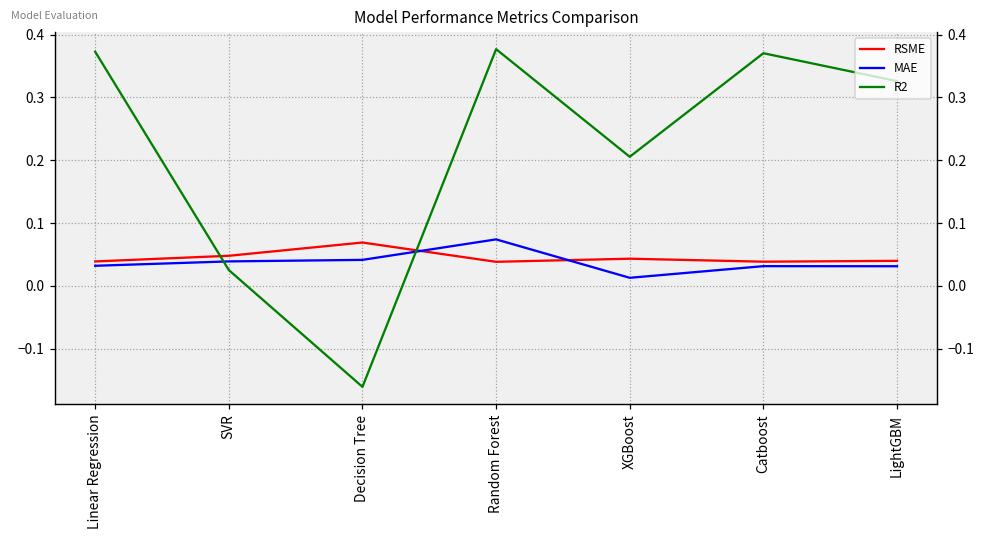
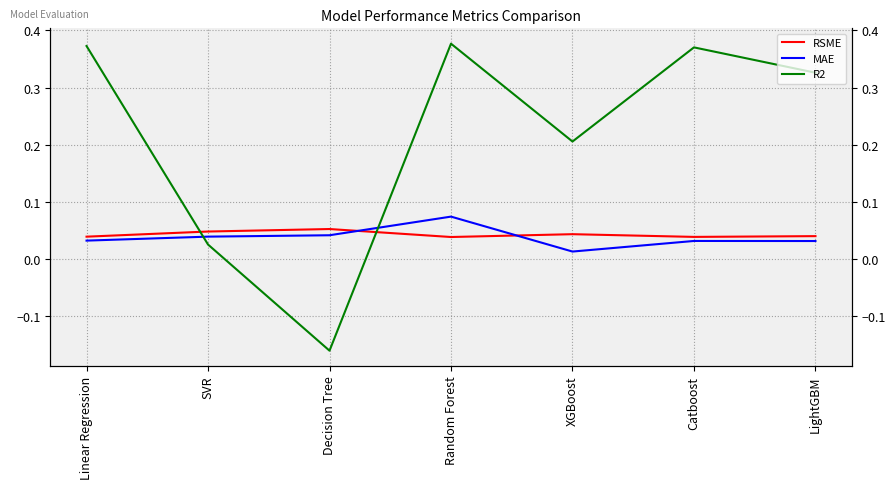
RSME, Decision Tree: 0.07 -> 0.05
